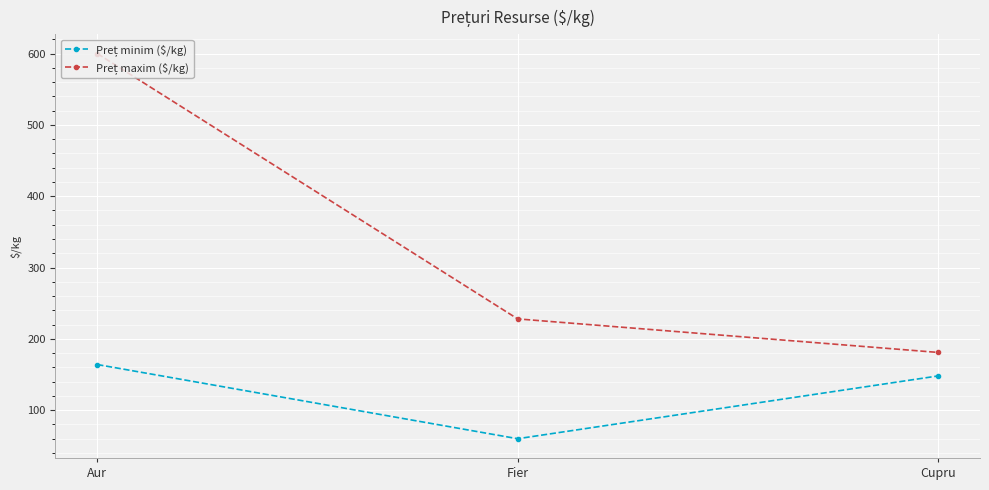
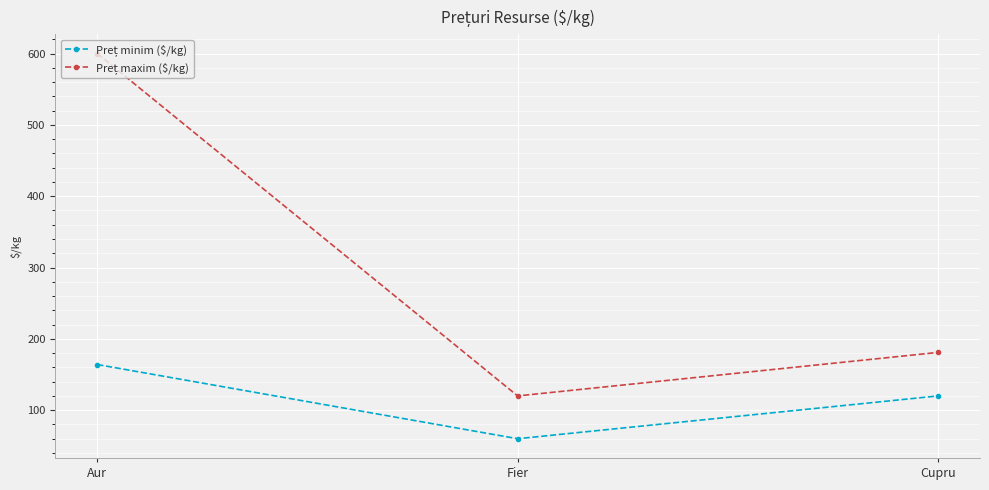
Preț maxim ($/kg), Fier: 230 -> 120
Preț minim ($/kg), Cupru: 150 -> 120
